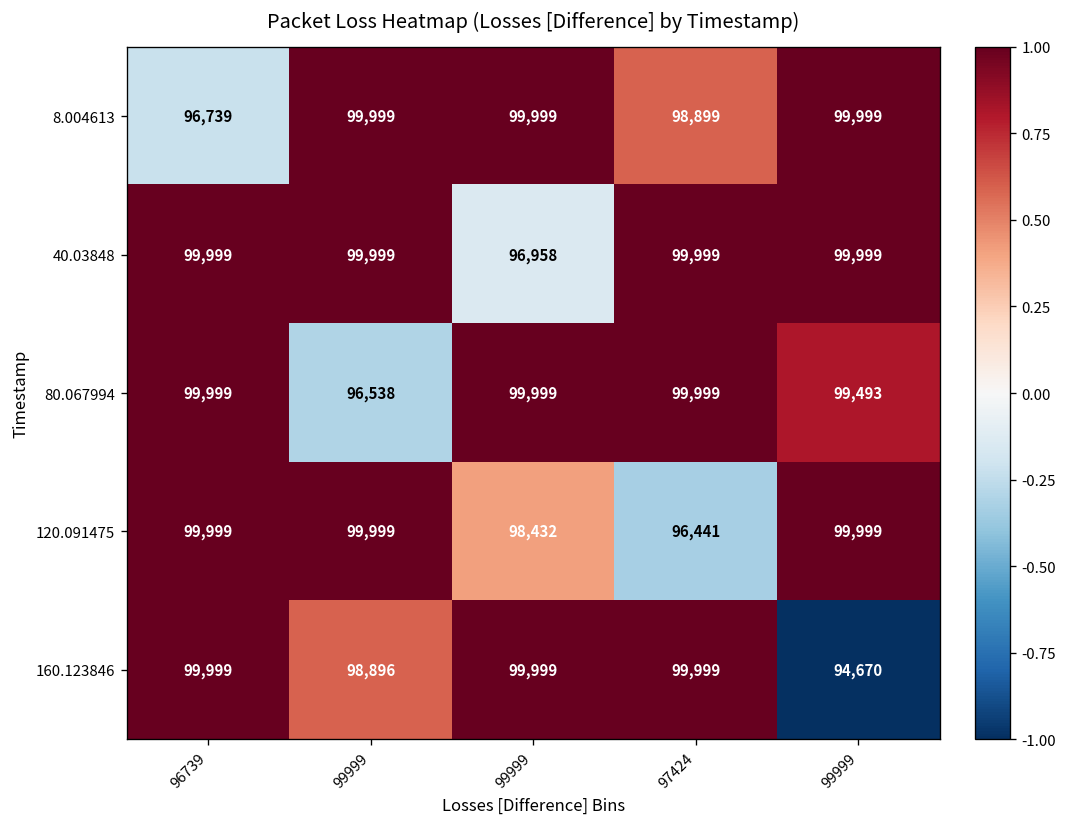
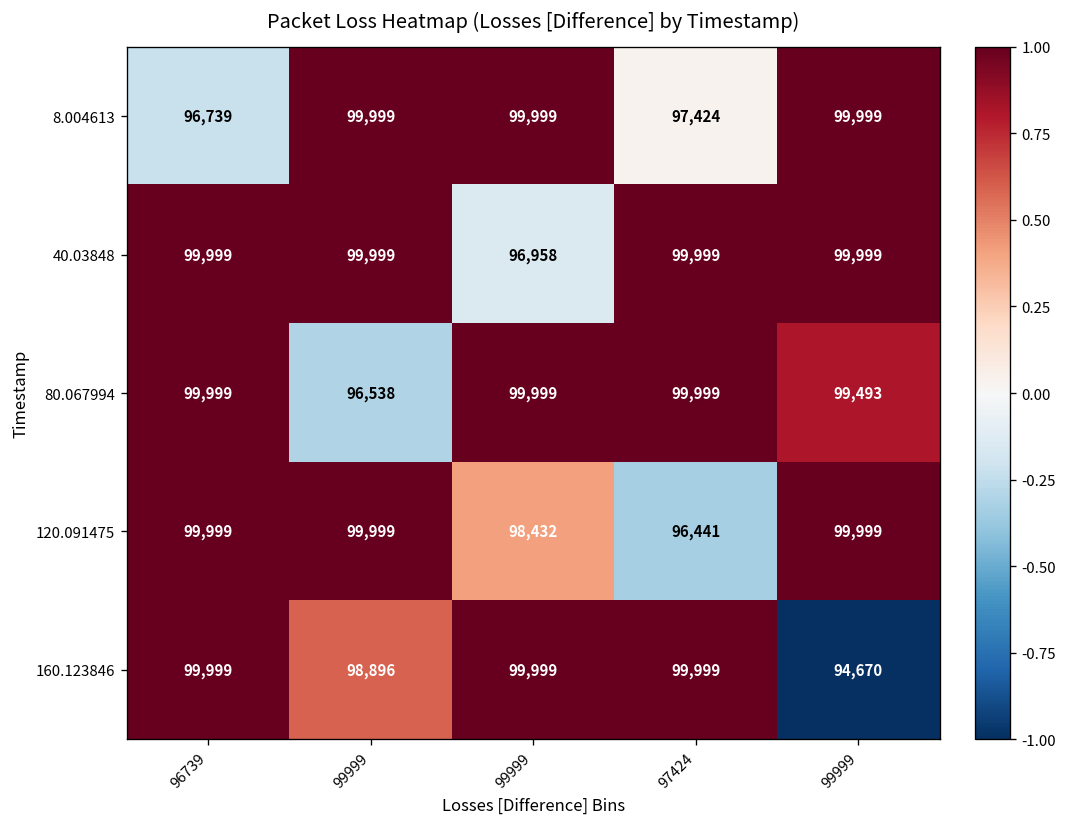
8.004613, 97424: 98,899 -> 97,424
